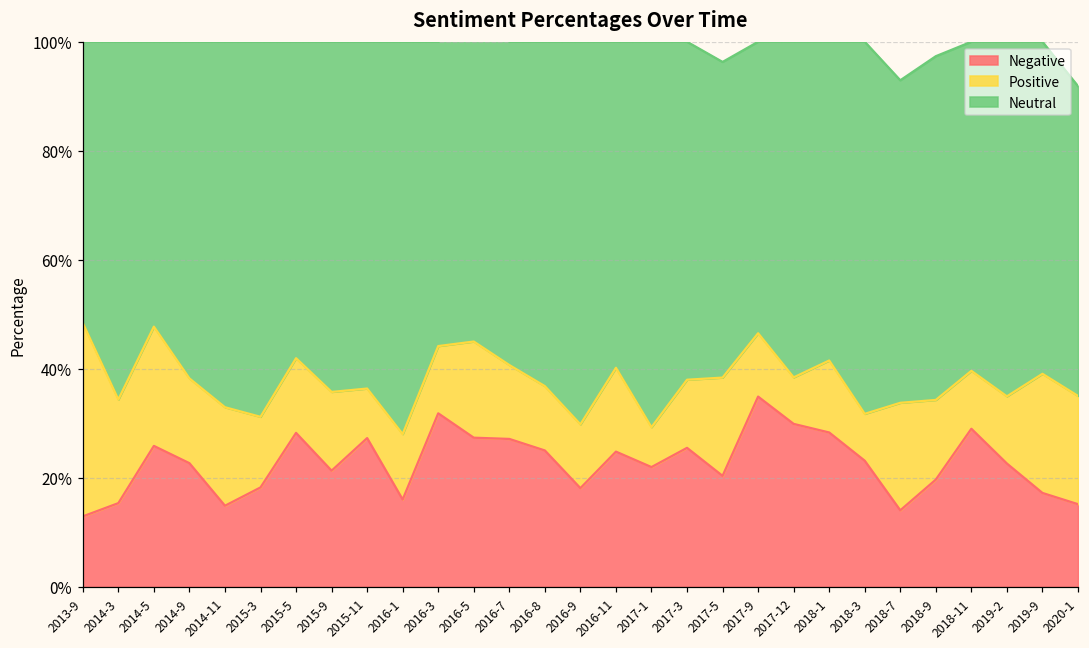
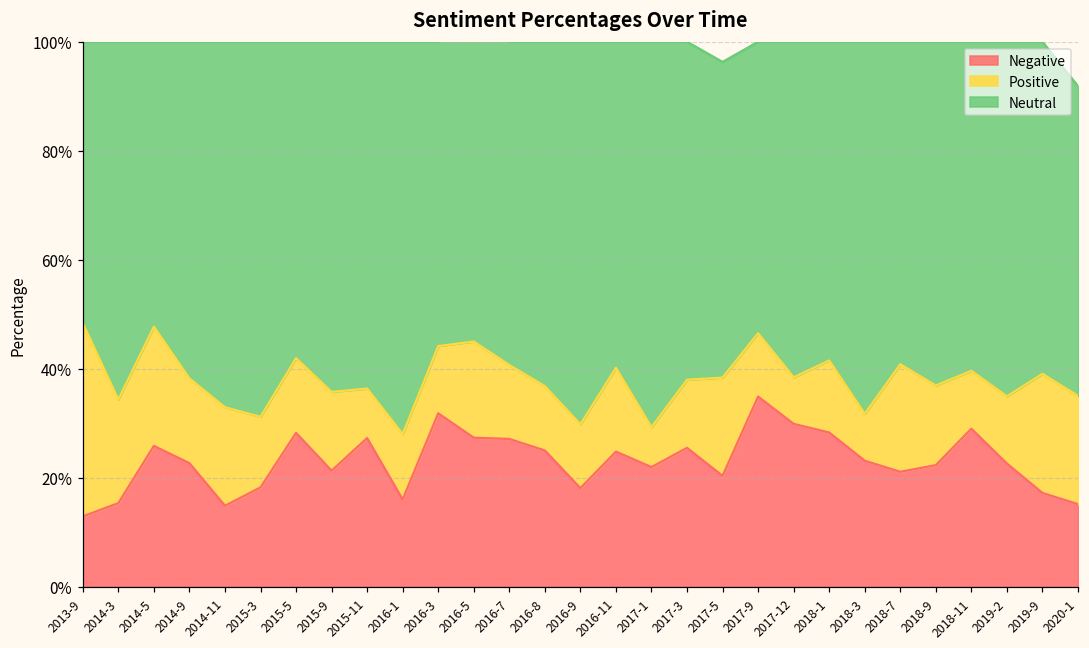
Negative, 2018-7: 14% -> 21%
Negative, 2018-9: 20% -> 22%
